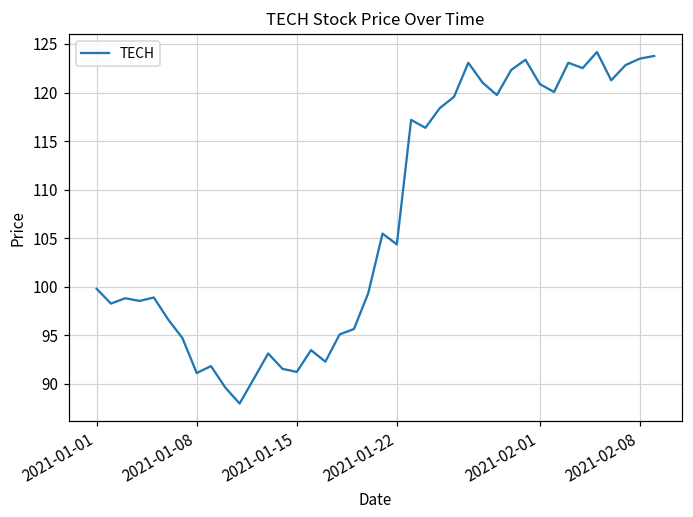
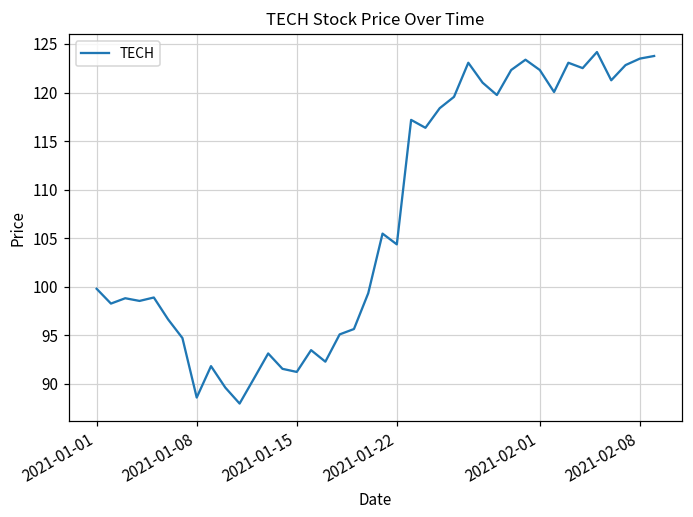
2021-01-08: 91 -> 89
2021-02-01: 121 -> 122
